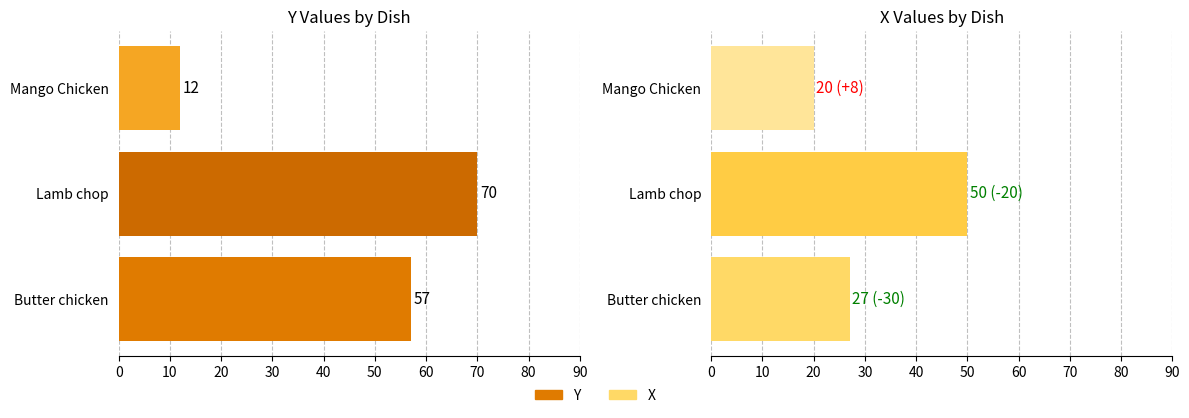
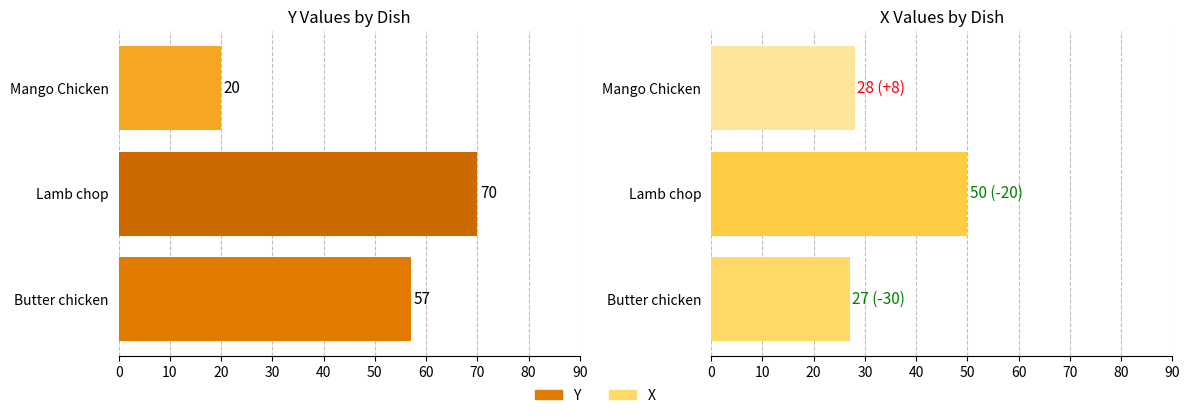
Y Values by Dish, Mango Chicken: 12 -> 20
X Values by Dish, Mango Chicken: 20 -> 28
